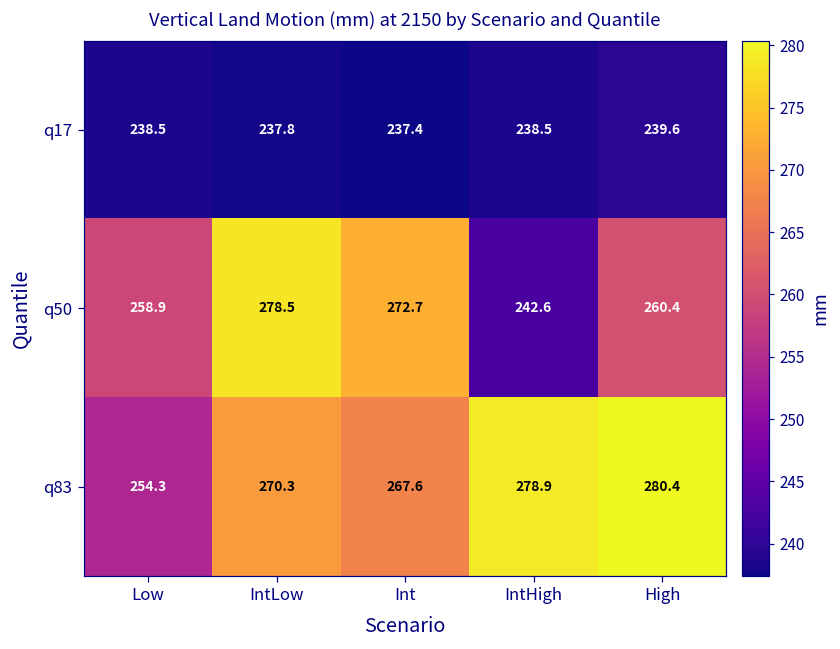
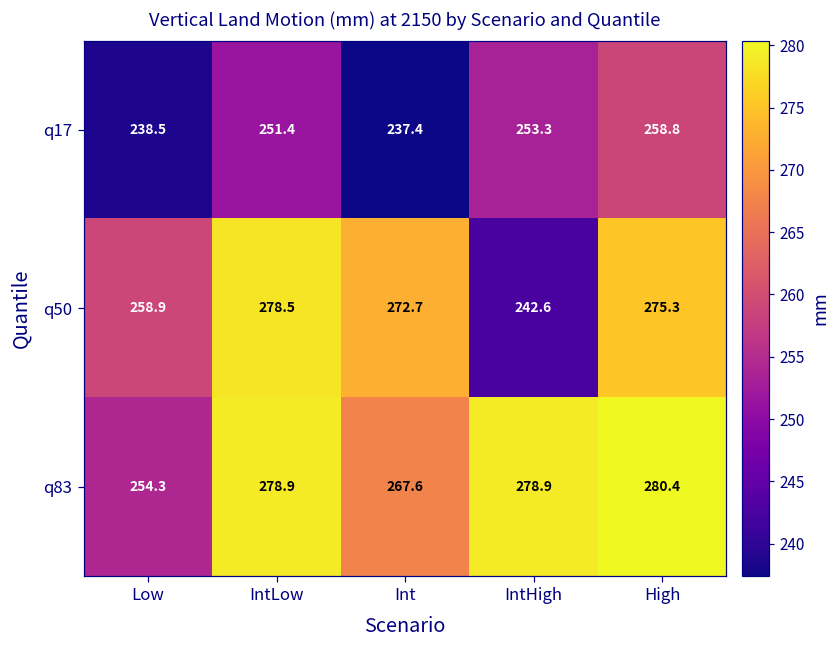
q17, IntLow: 237.8 -> 251.4
q17, IntHigh: 238.5 -> 253.3
q17, High: 239.6 -> 258.8
q50, High: 260.4 -> 275.3
q83, IntLow: 270.3 -> 278.9
